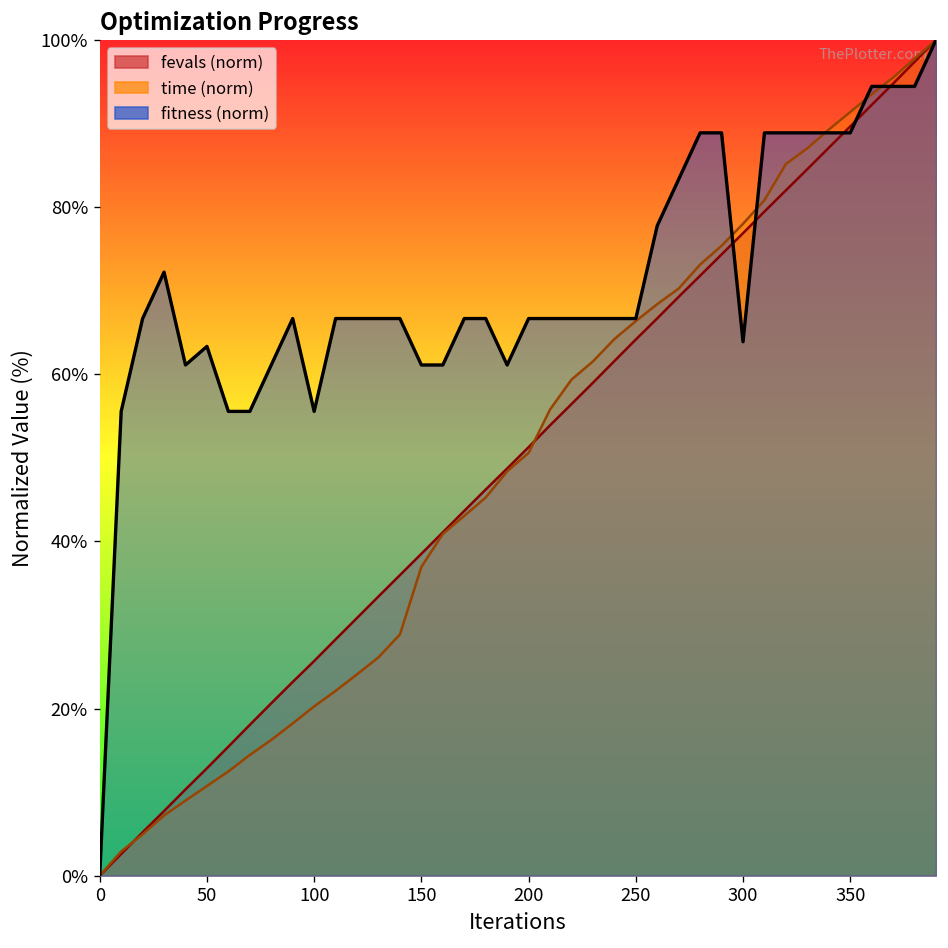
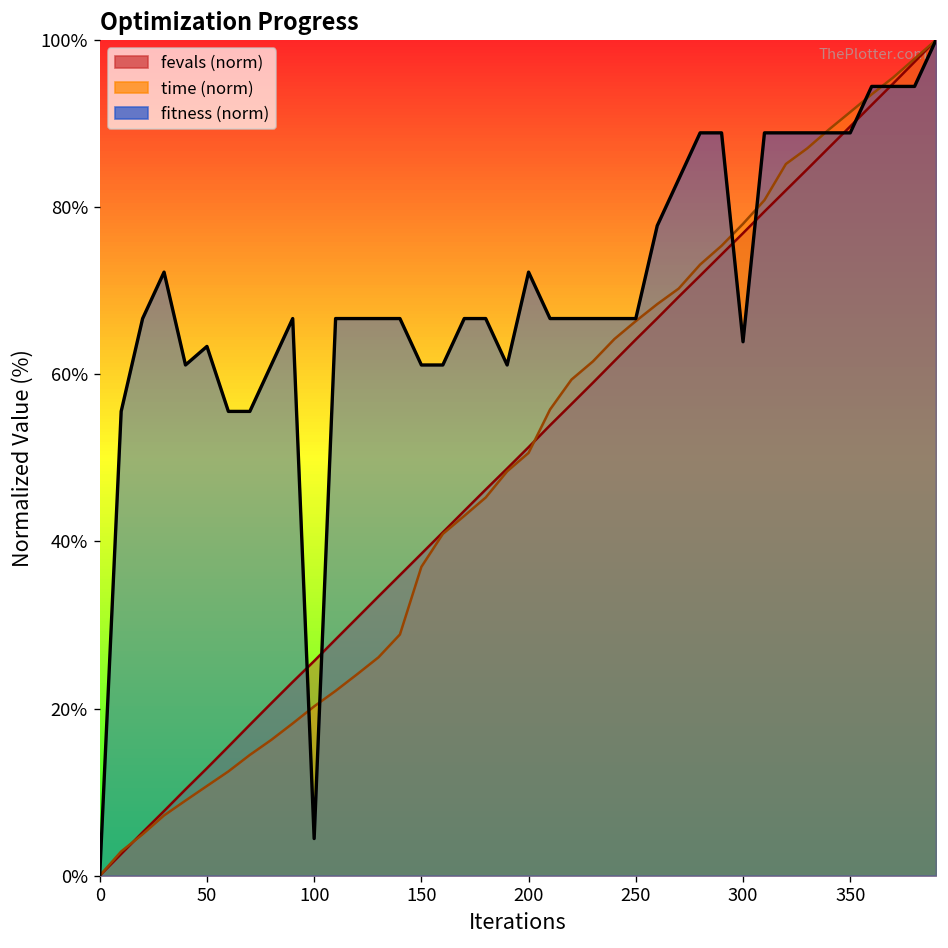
fitness (norm), 100: 56% -> 4%
fitness (norm), 200: 67% -> 72%
